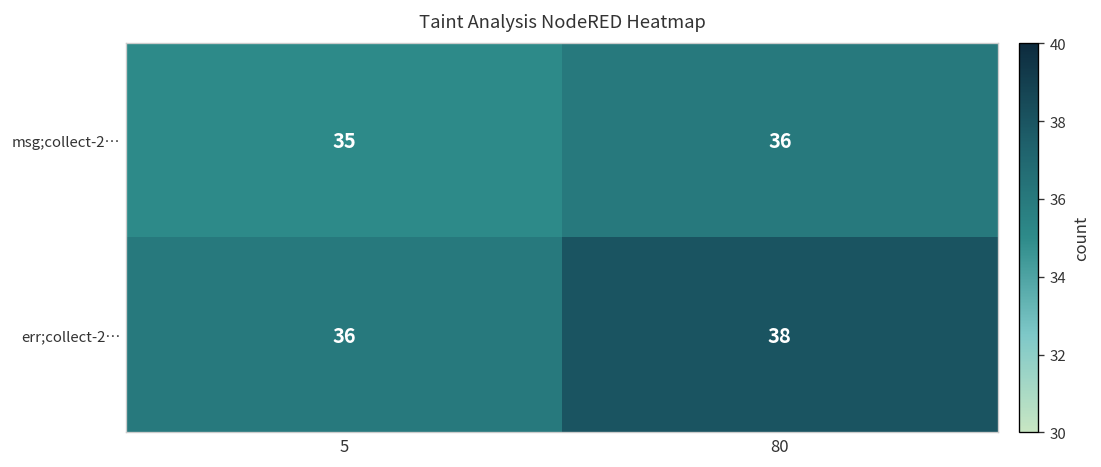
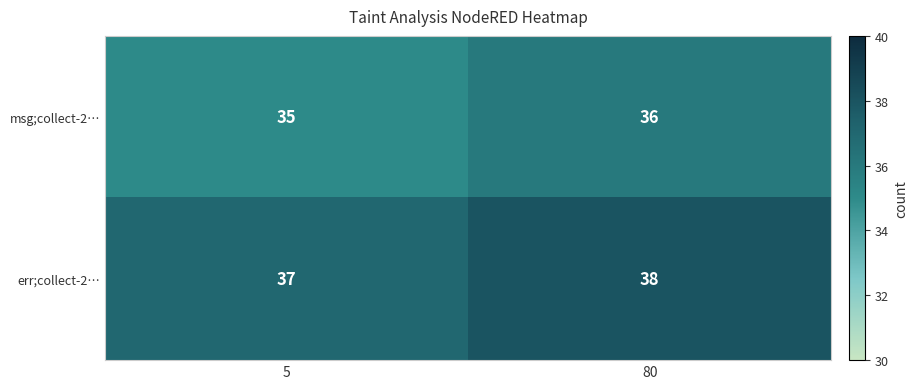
err;collect-2…, 5: 36 -> 37
